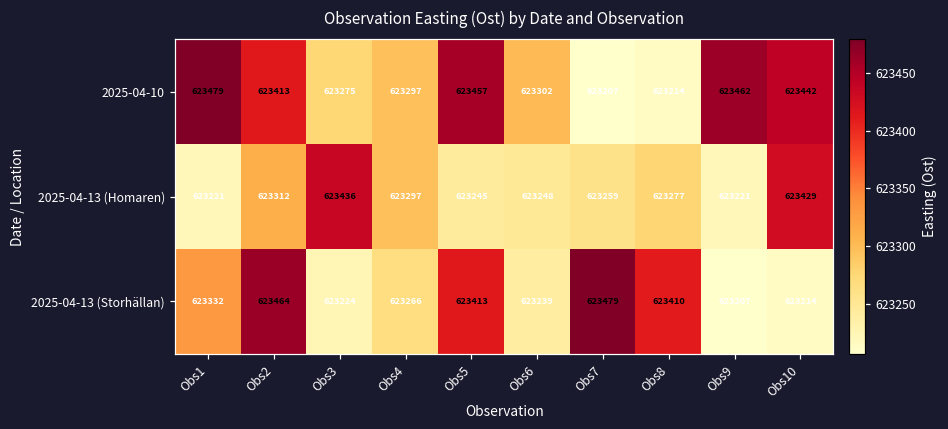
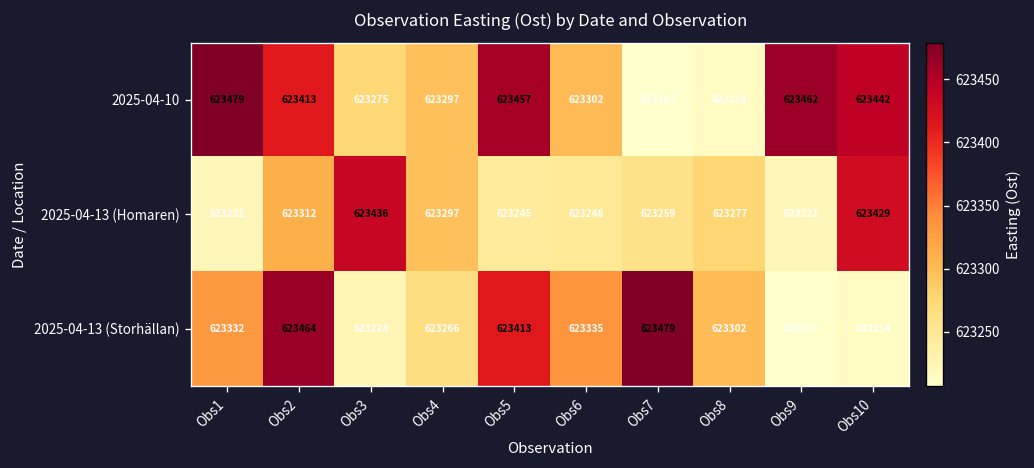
2025-04-13 (Storhällan), Obs6: 623239 -> 623335
2025-04-13 (Storhällan), Obs8: 623410 -> 623302
